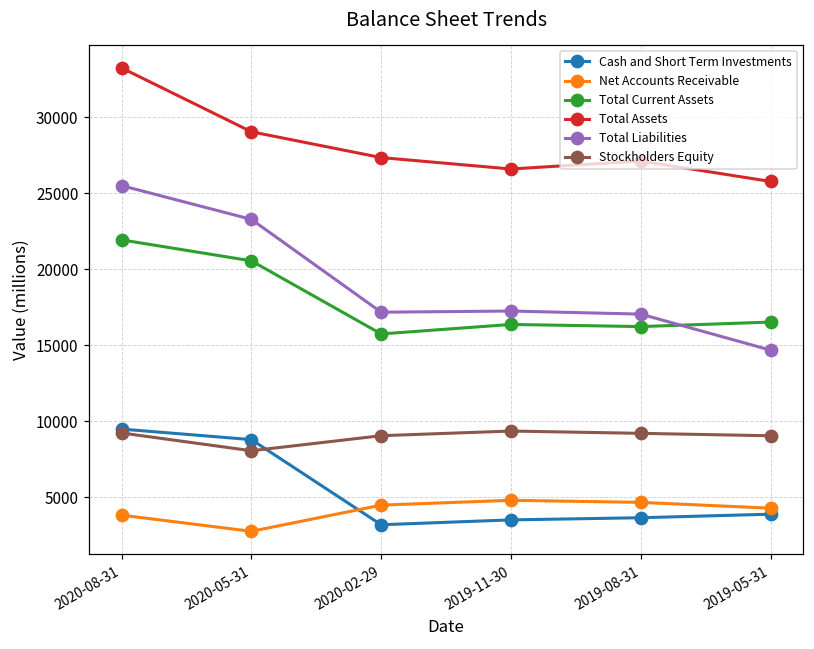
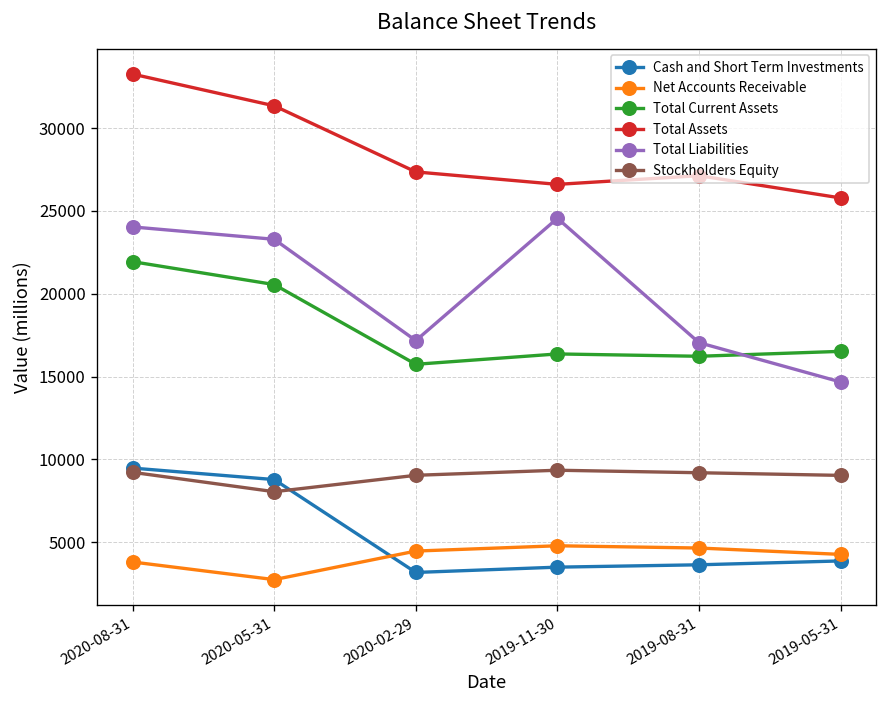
Total Liabilities, 2020-08-31: 25500 -> 24000
Total Assets, 2020-05-31: 29100 -> 31300
Total Liabilities, 2019-11-30: 17300 -> 24600
